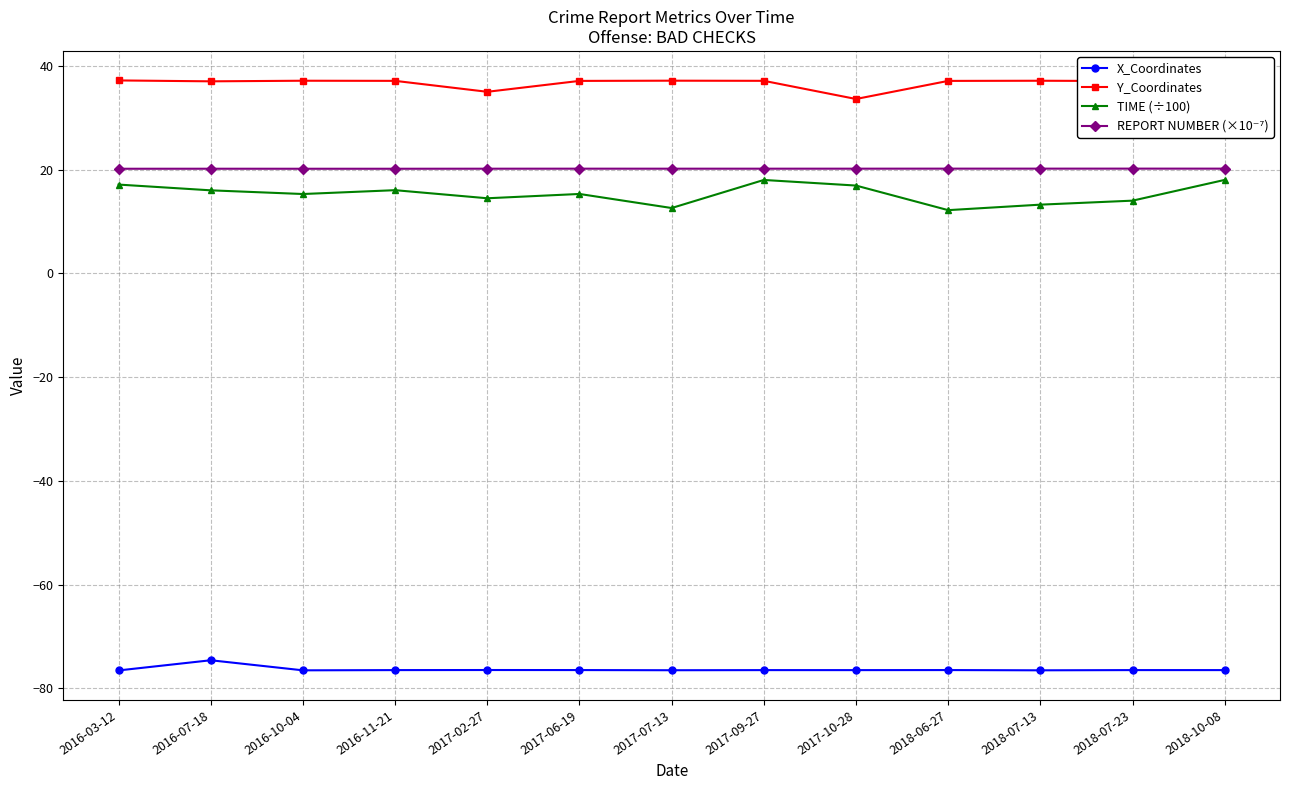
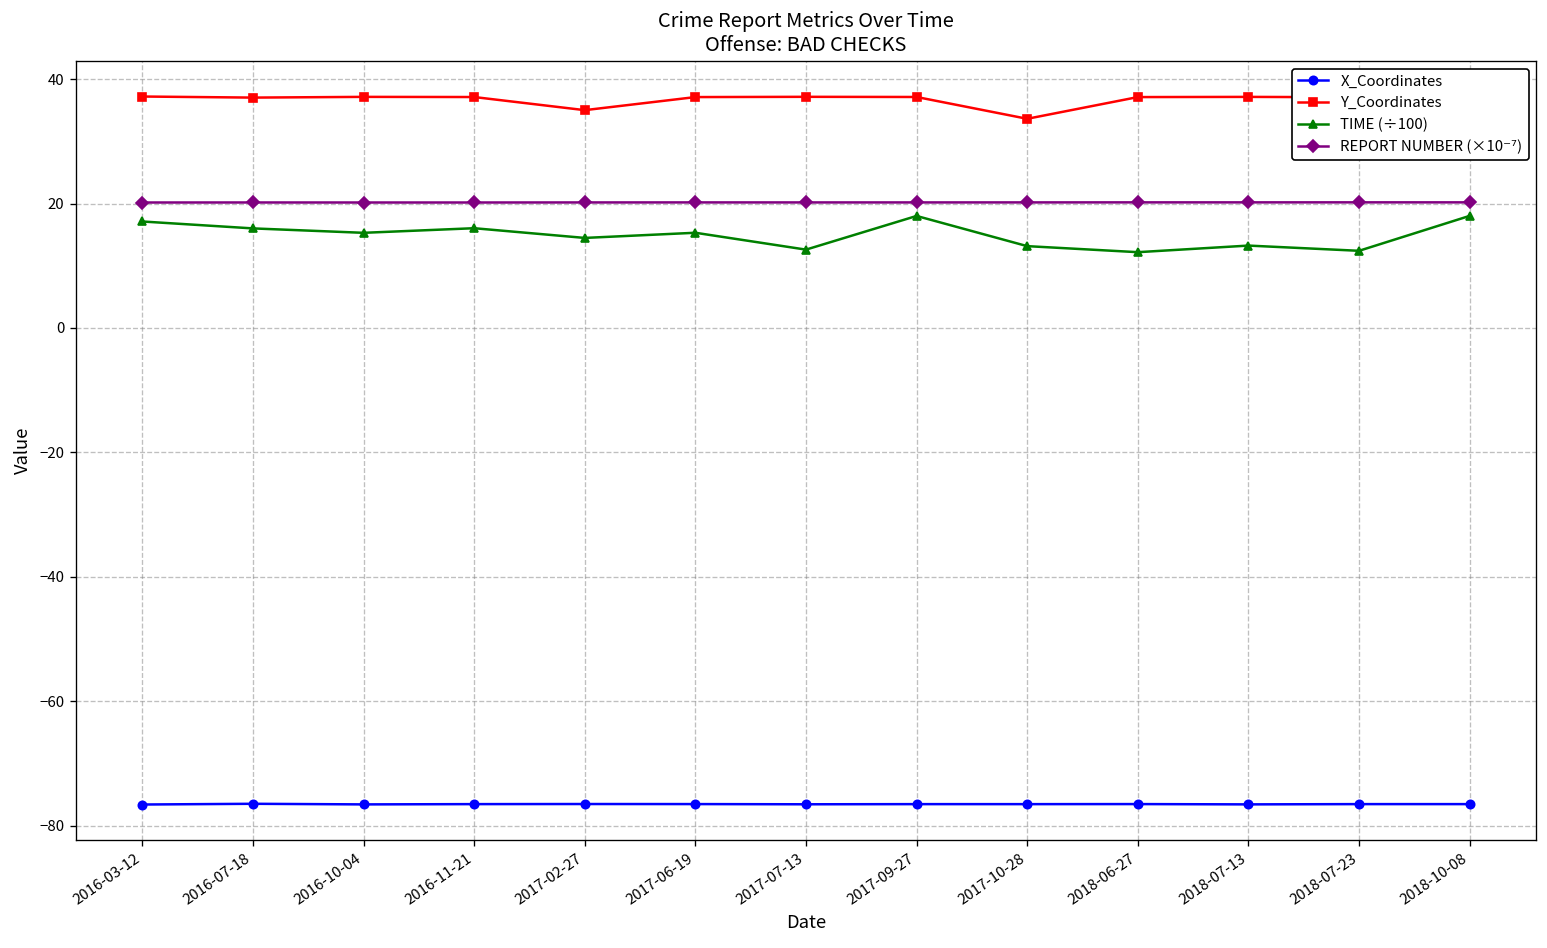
X_Coordinates, 2016-07-18: -75 -> -76
TIME (÷100), 2017-10-28: 17 -> 13
TIME (÷100), 2018-07-23: 14 -> 12
